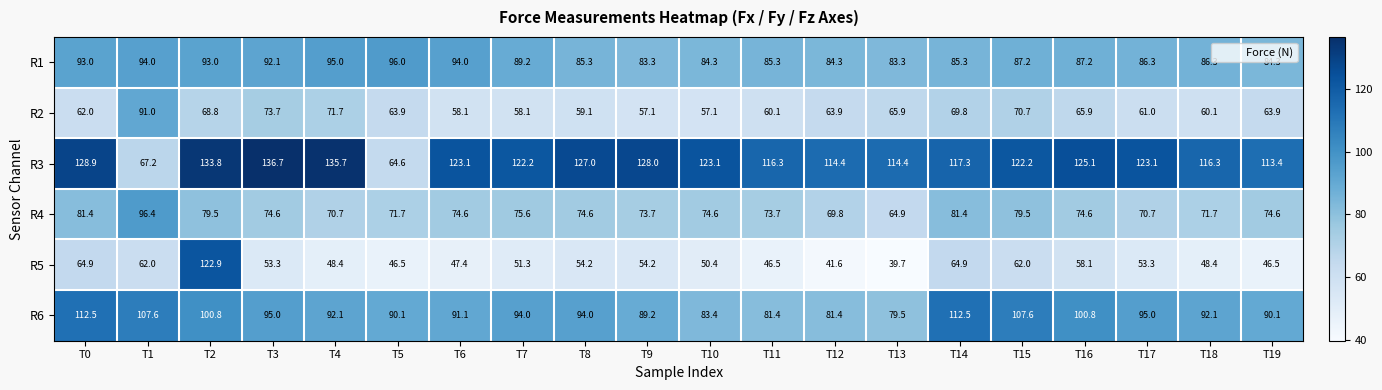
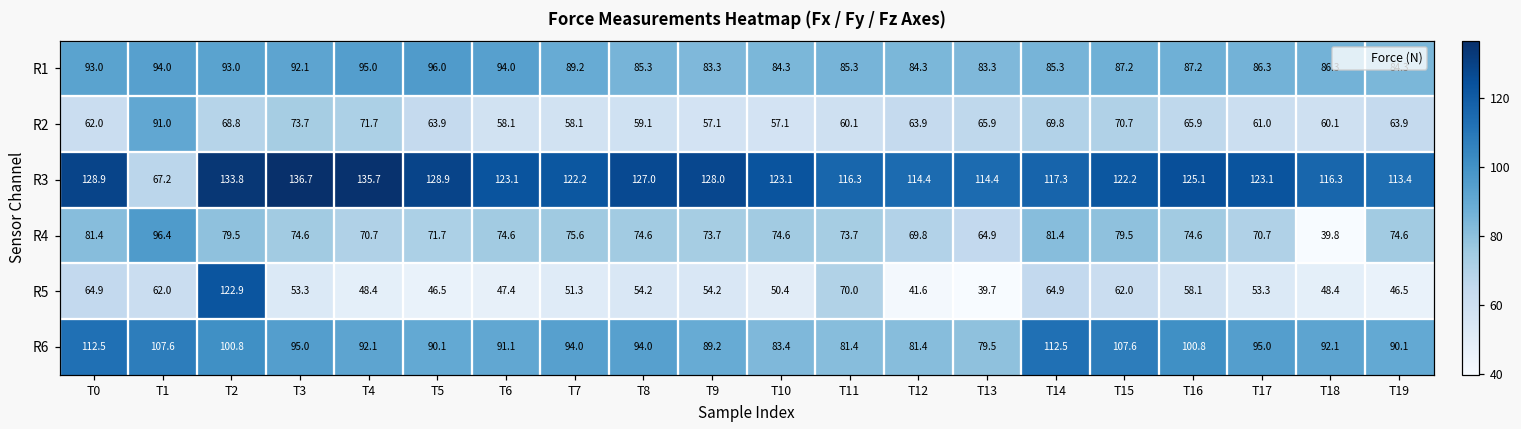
R3, T5: 64.6 -> 128.9
R4, T18: 71.7 -> 39.8
R5, T11: 46.5 -> 70.0
